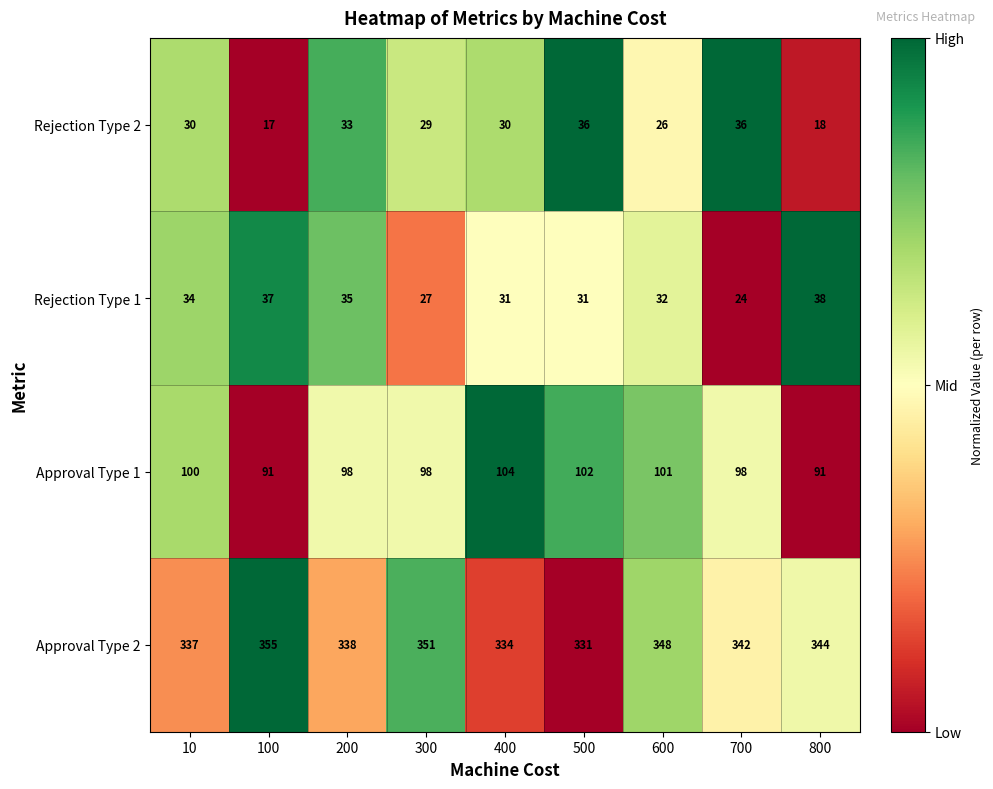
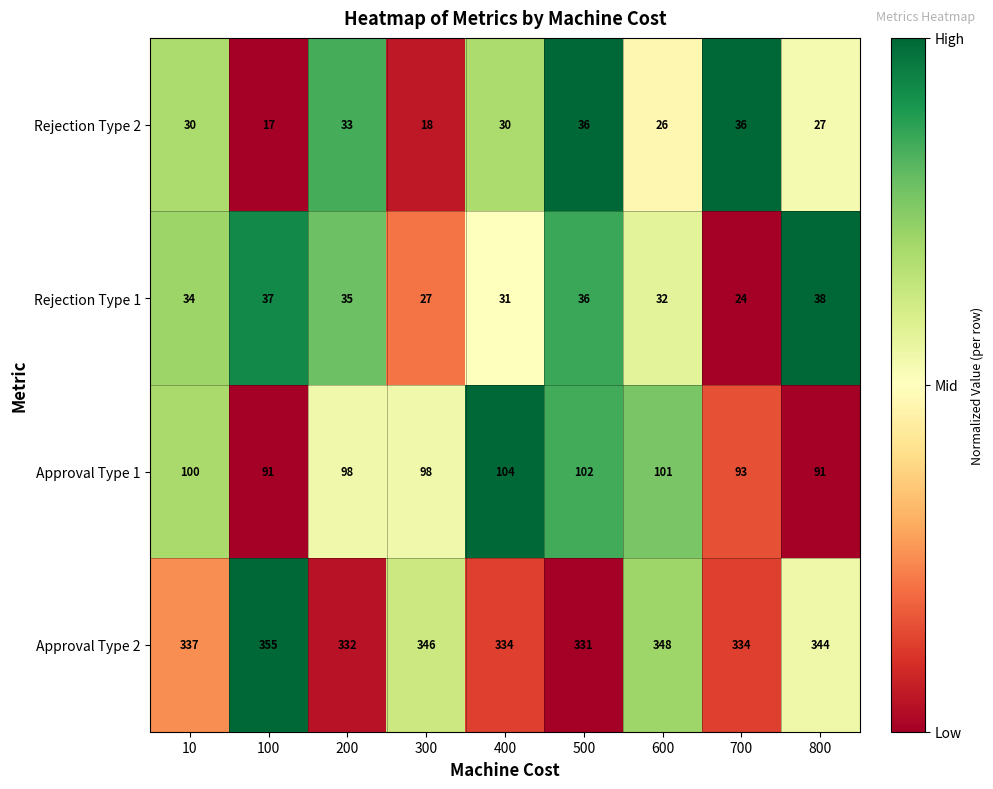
Rejection Type 2, 300: 29 -> 18
Rejection Type 2, 800: 18 -> 27
Rejection Type 1, 500: 31 -> 36
Approval Type 1, 700: 98 -> 93
Approval Type 2, 200: 338 -> 332
Approval Type 2, 300: 351 -> 346
Approval Type 2, 700: 342 -> 334
